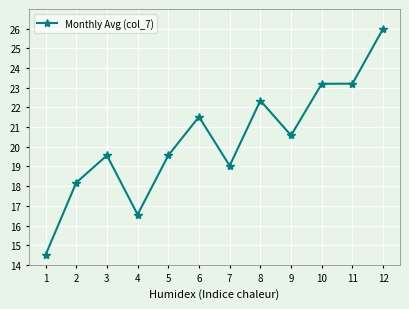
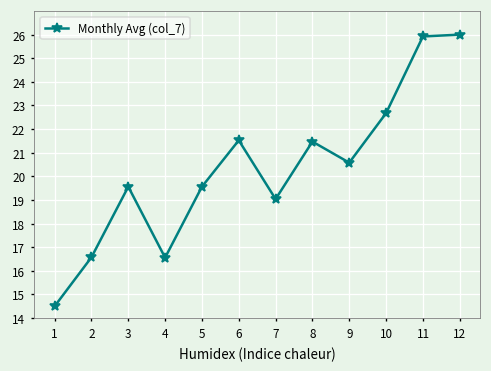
2: 18.2 -> 16.6
8: 22.3 -> 21.5
10: 23.2 -> 22.7
11: 23.2 -> 25.9
